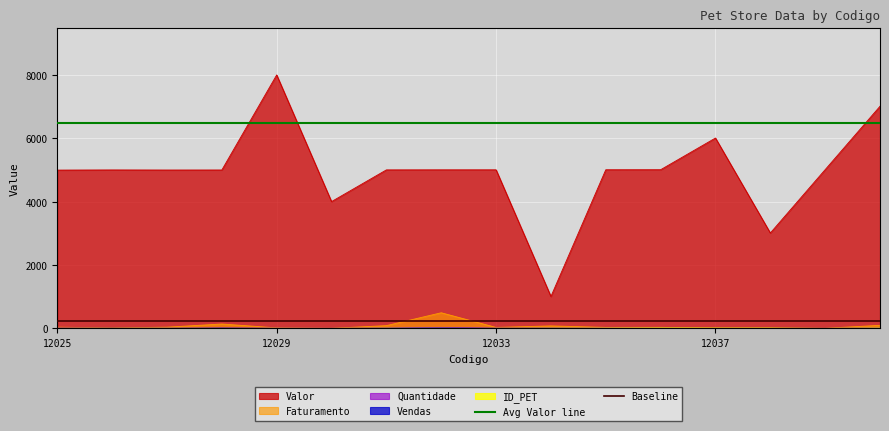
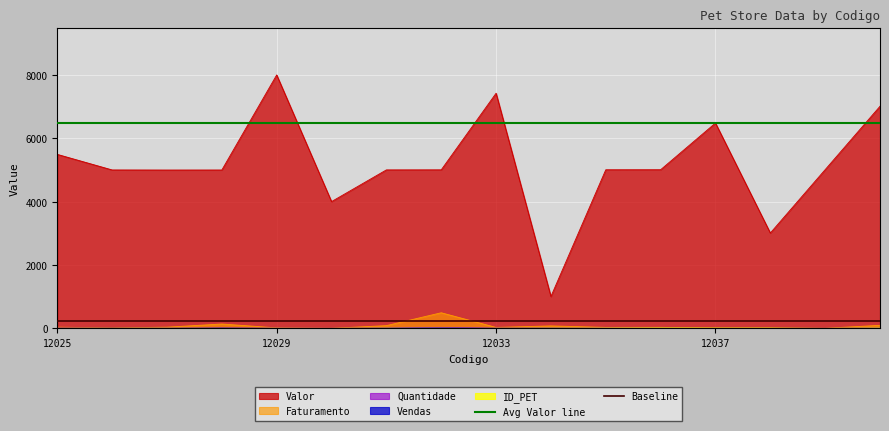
Valor, 12025: 5000 -> 5500
Valor, 12033: 5000 -> 7400
Valor, 12037: 6000 -> 6500
